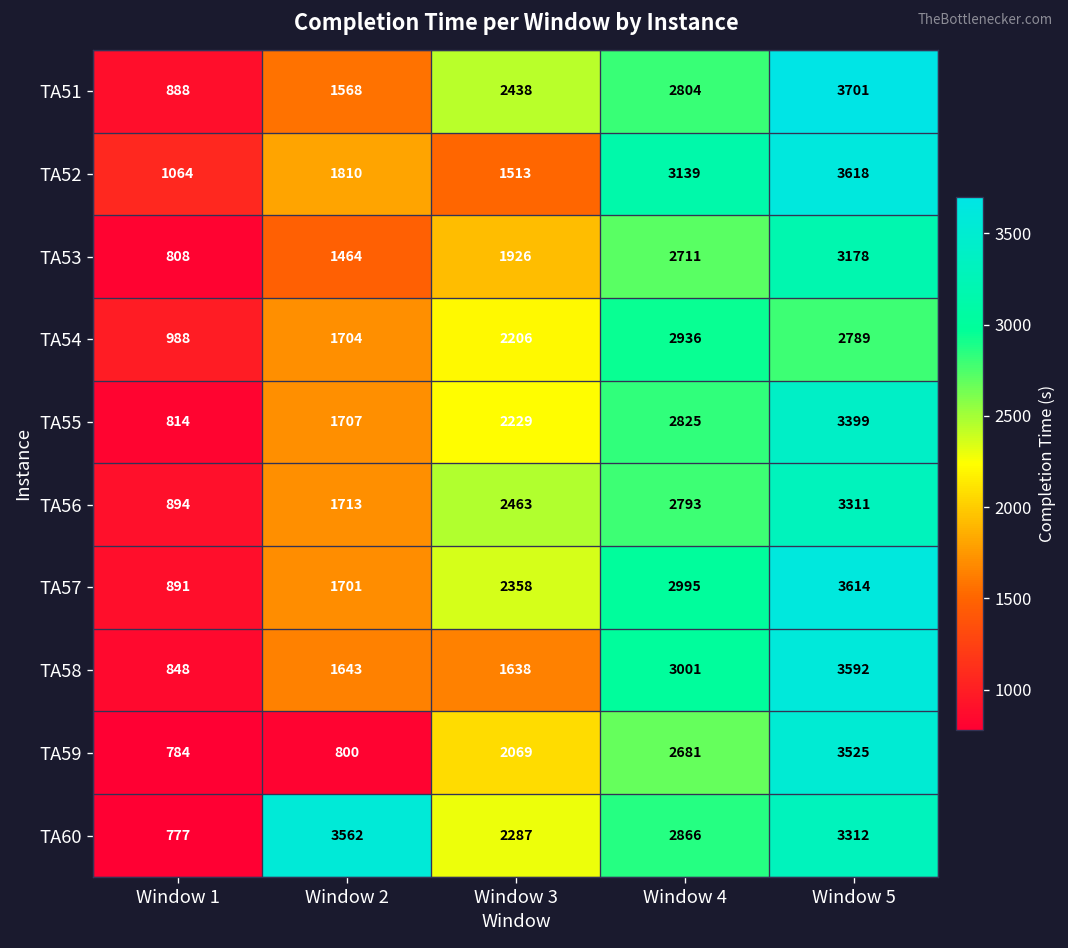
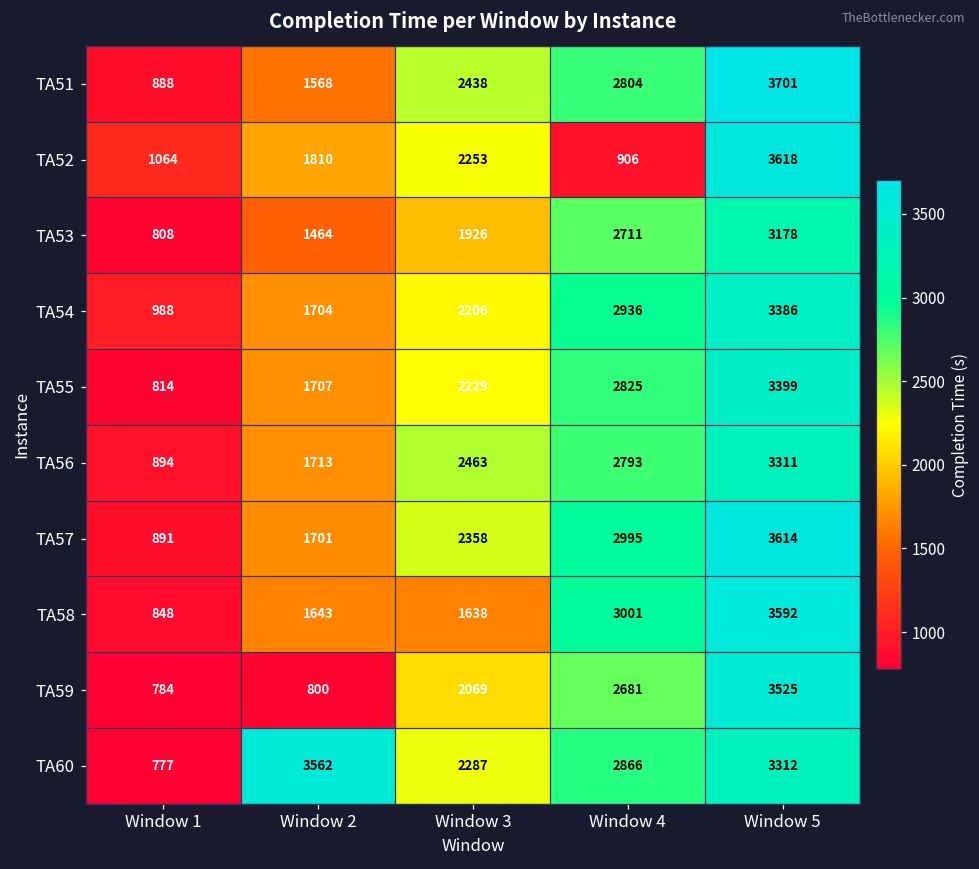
TA52, Window 3: 1513 -> 2253
TA52, Window 4: 3139 -> 906
TA54, Window 5: 2789 -> 3386
